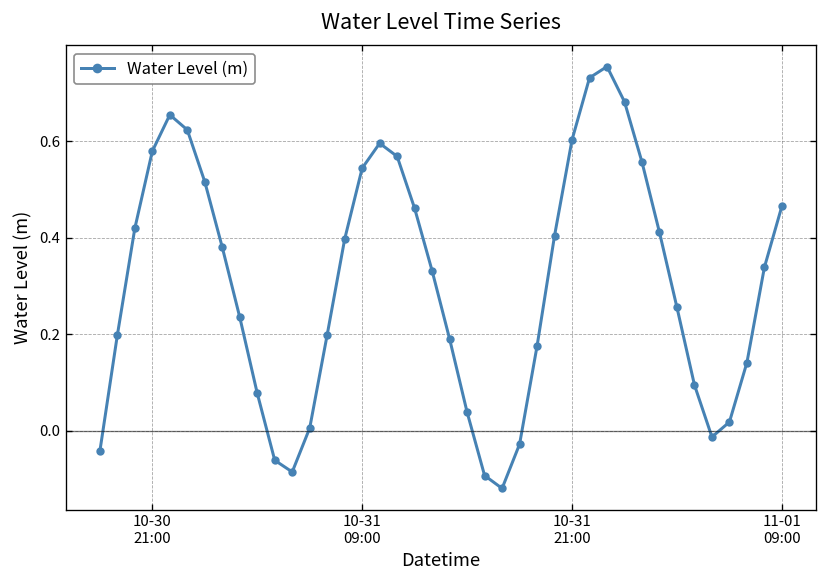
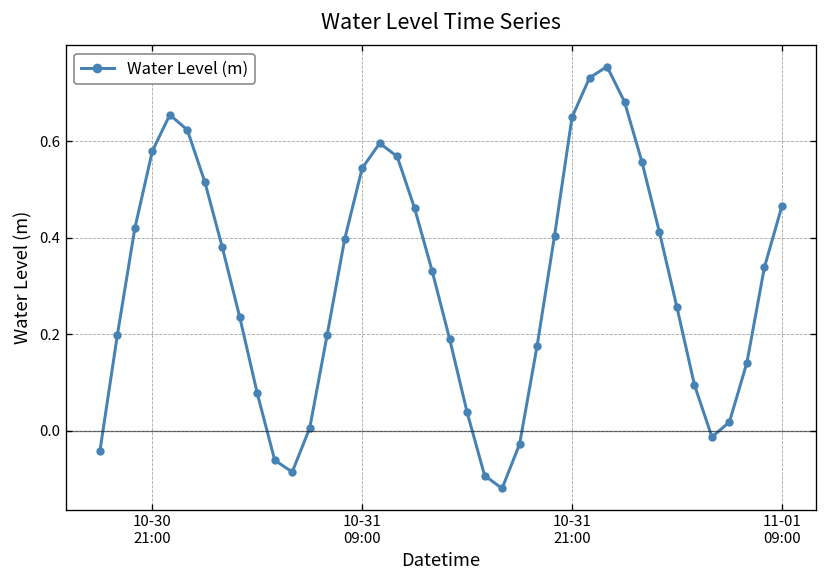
10-31 21:00: 0.60 -> 0.65
